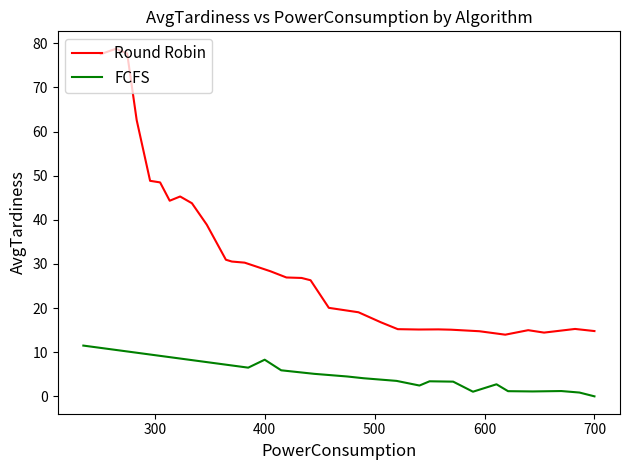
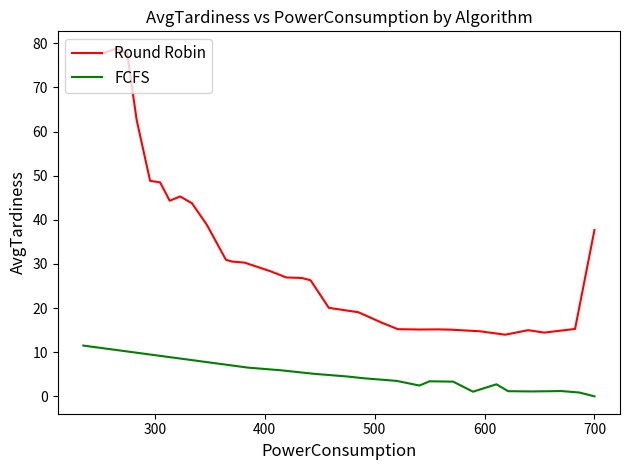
FCFS, 400: 8 -> 6
Round Robin, 700: 15 -> 38
